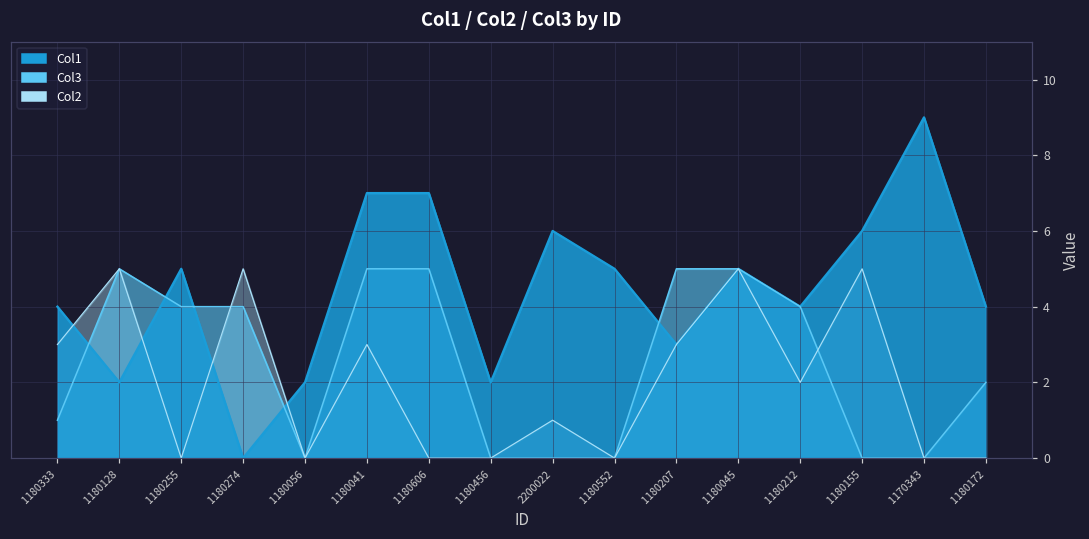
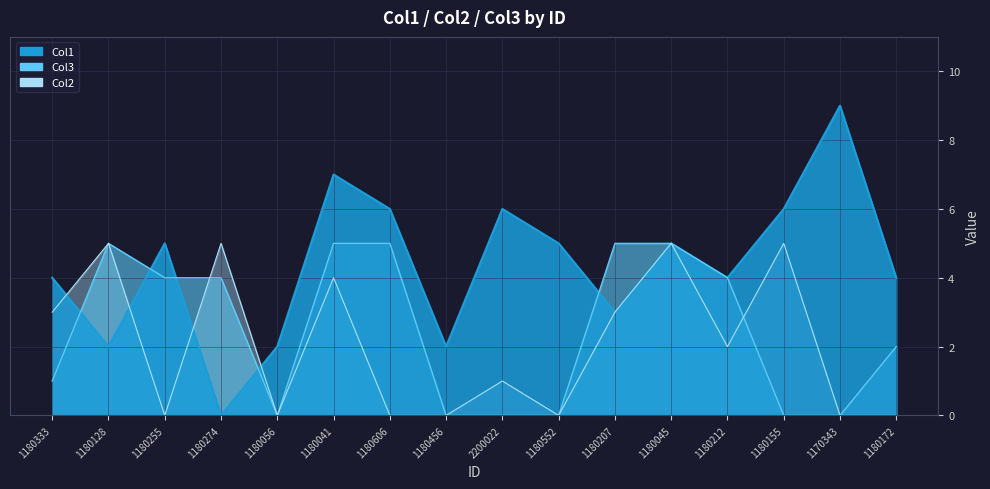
Col2, 1180041: 3 -> 4
Col1, 1180606: 7 -> 6
